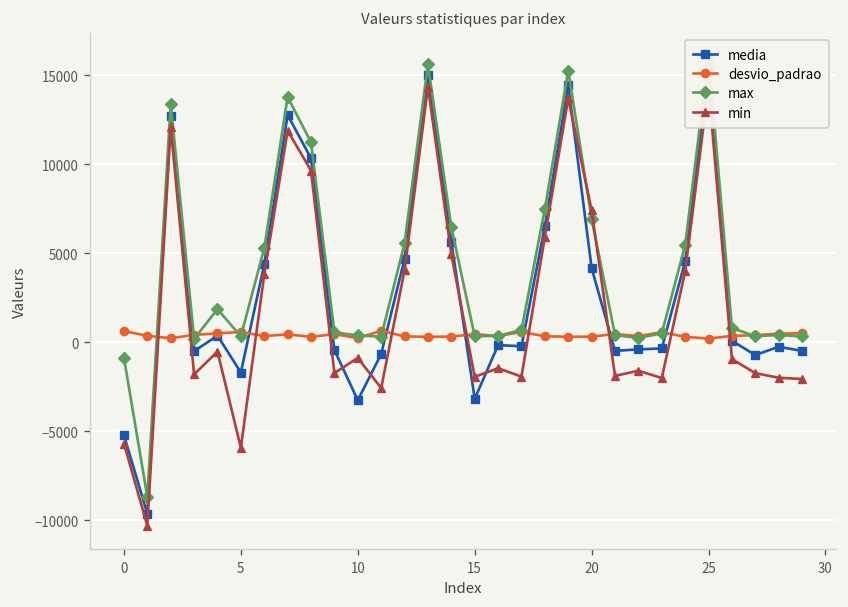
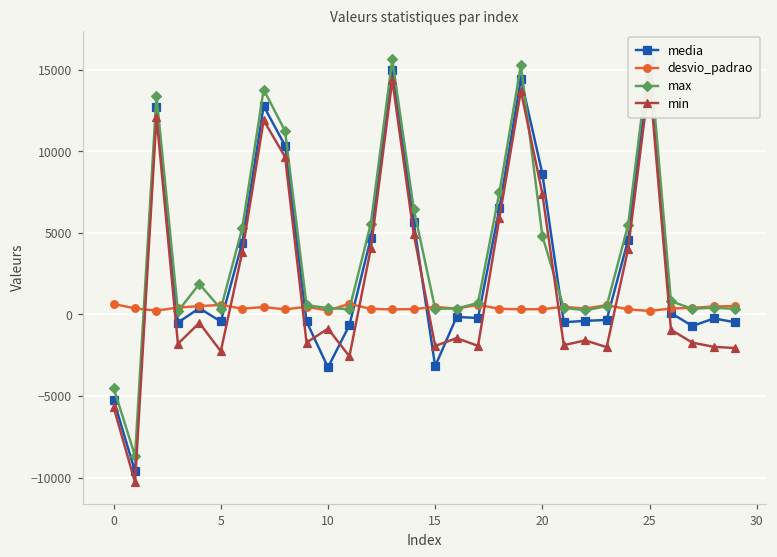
max, 0: -900 -> -4500
media, 5: -1700 -> -400
min, 5: -5900 -> -2300
media, 20: 4200 -> 8600
max, 20: 6900 -> 4800
